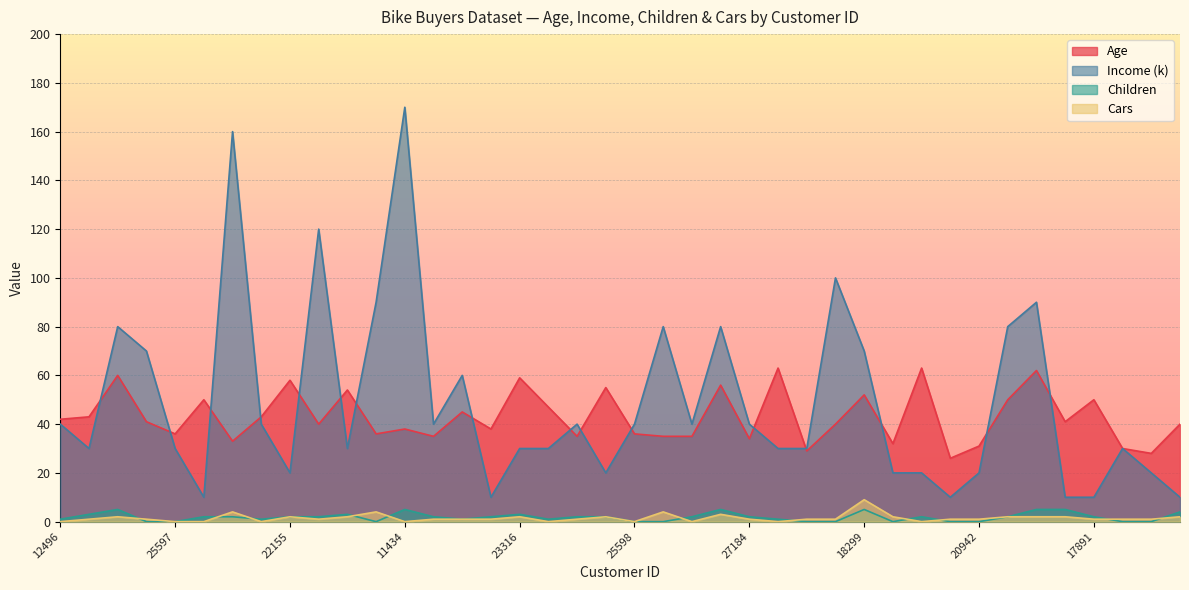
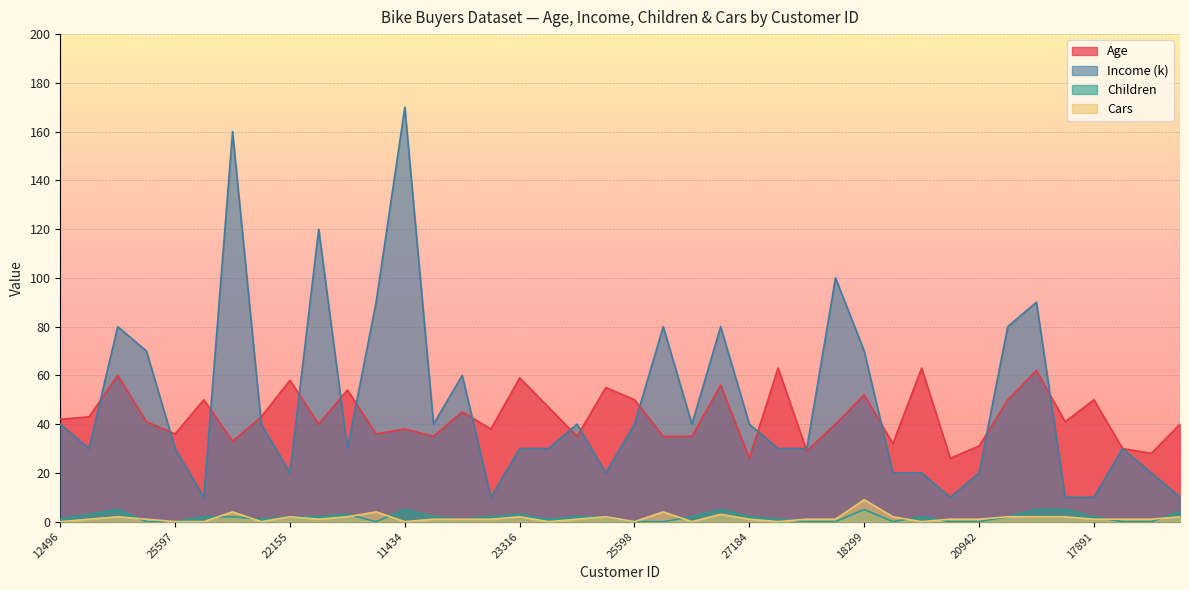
Age, 25598: 36 -> 50
Age, 27184: 34 -> 26
